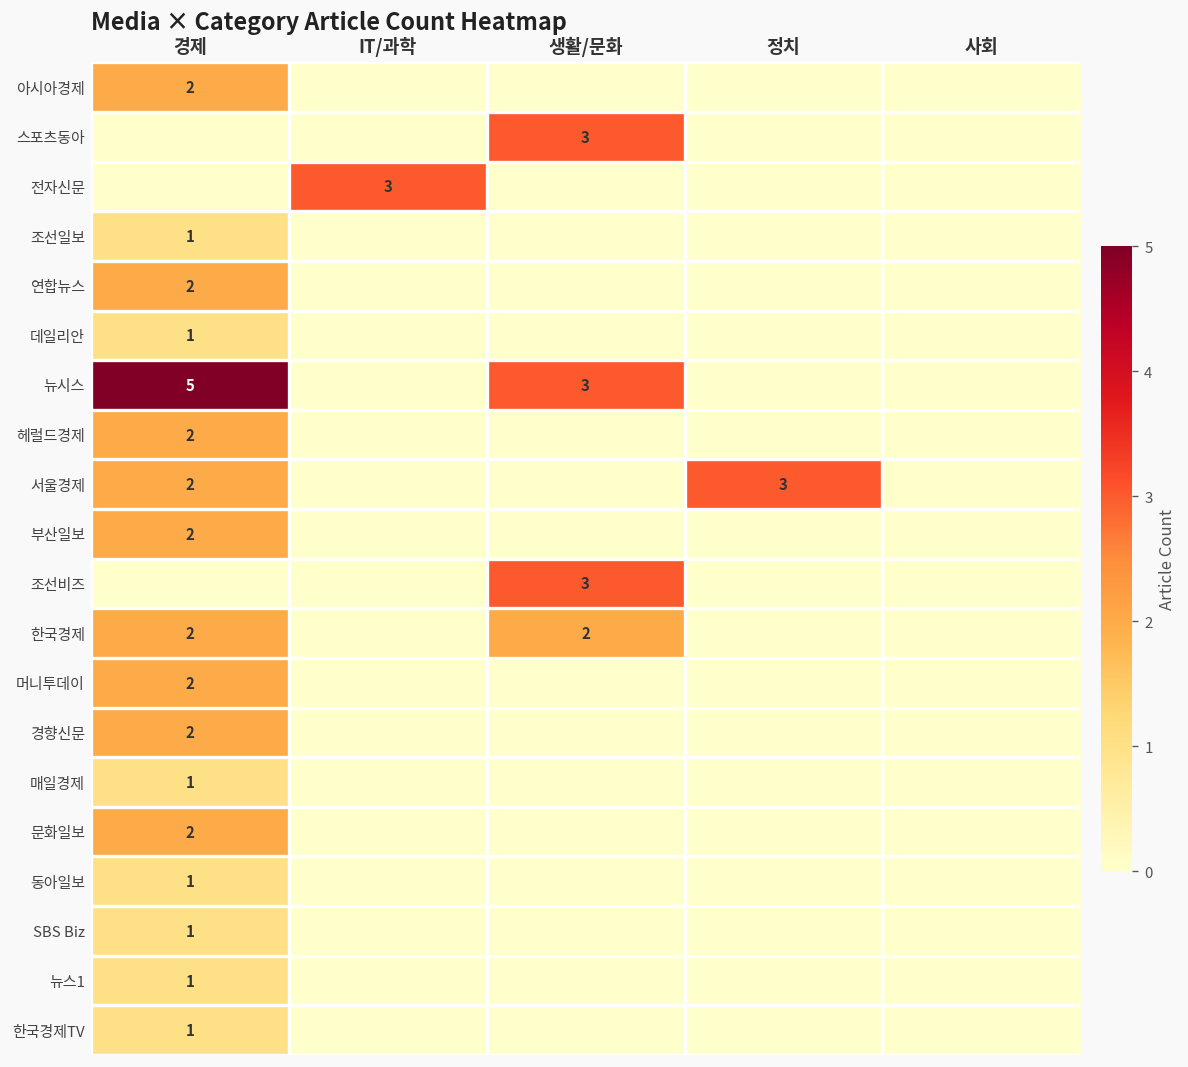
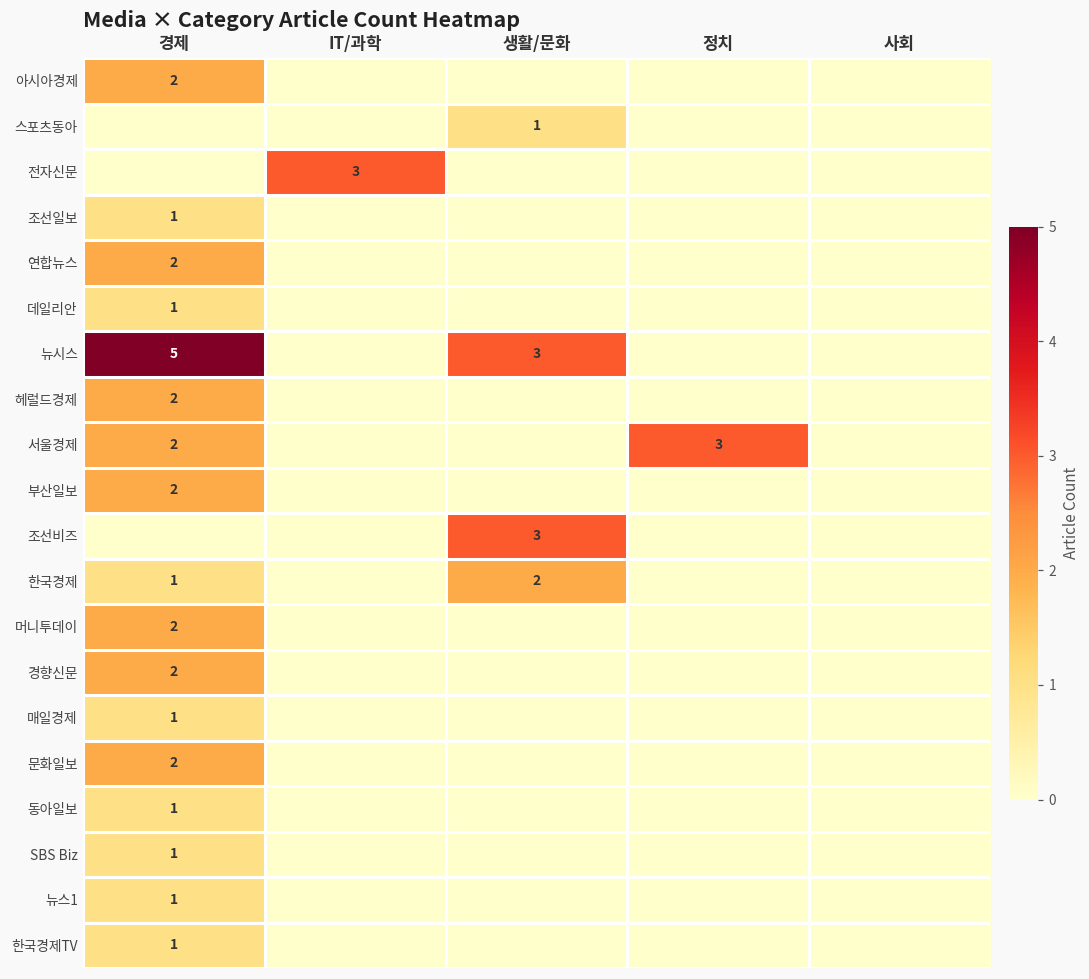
스포츠동아, 생활/문화: 3 -> 1
한국경제, 경제: 2 -> 1
